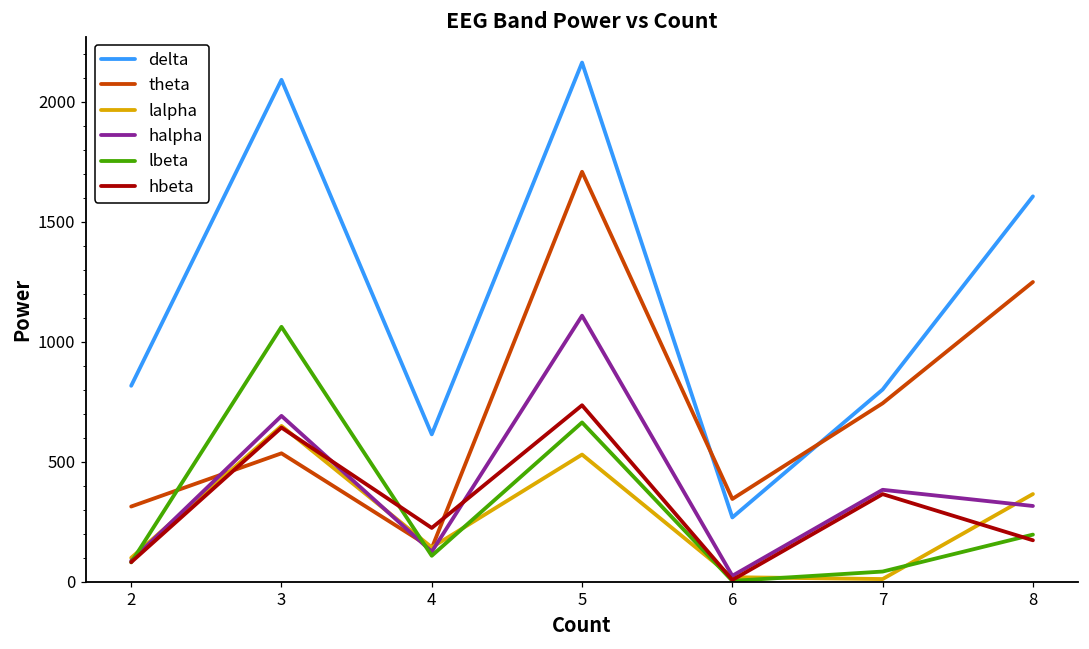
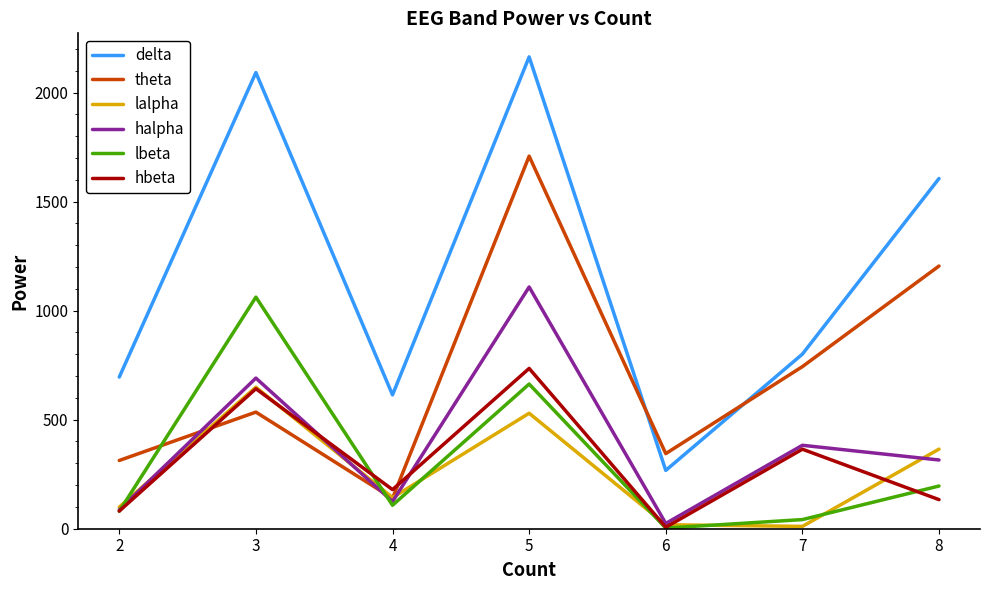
delta, 2: 820 -> 700
hbeta, 4: 220 -> 180
theta, 8: 1250 -> 1200
hbeta, 8: 170 -> 130
